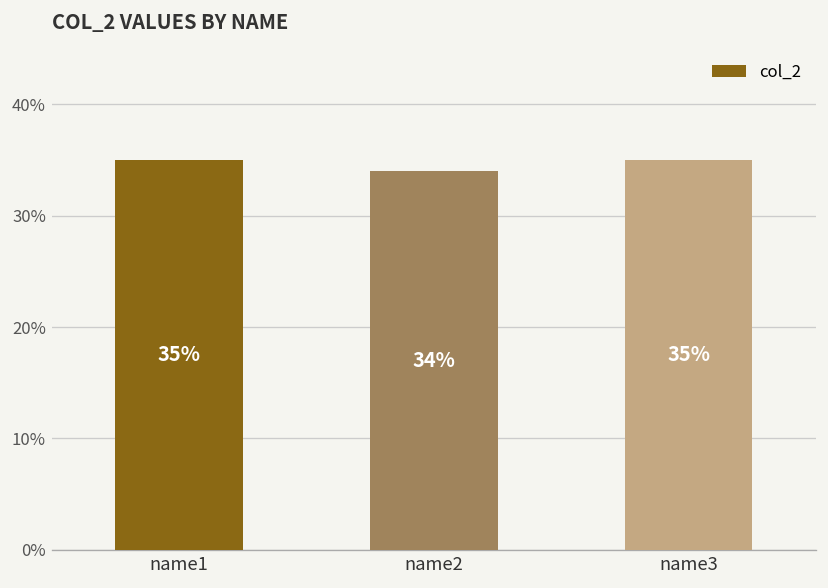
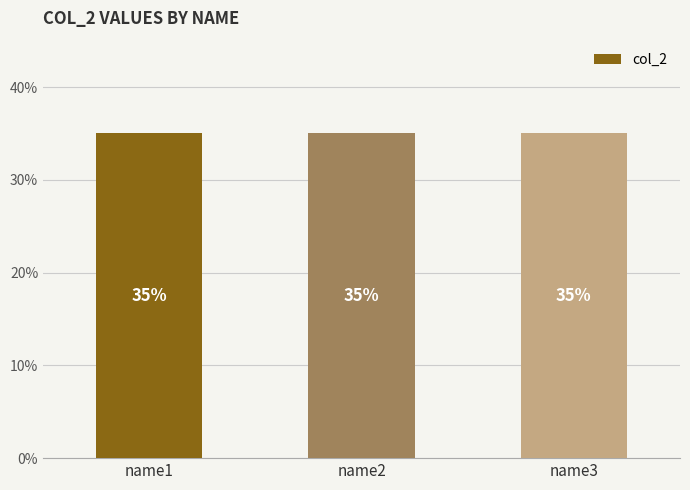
name2: 34% -> 35%
